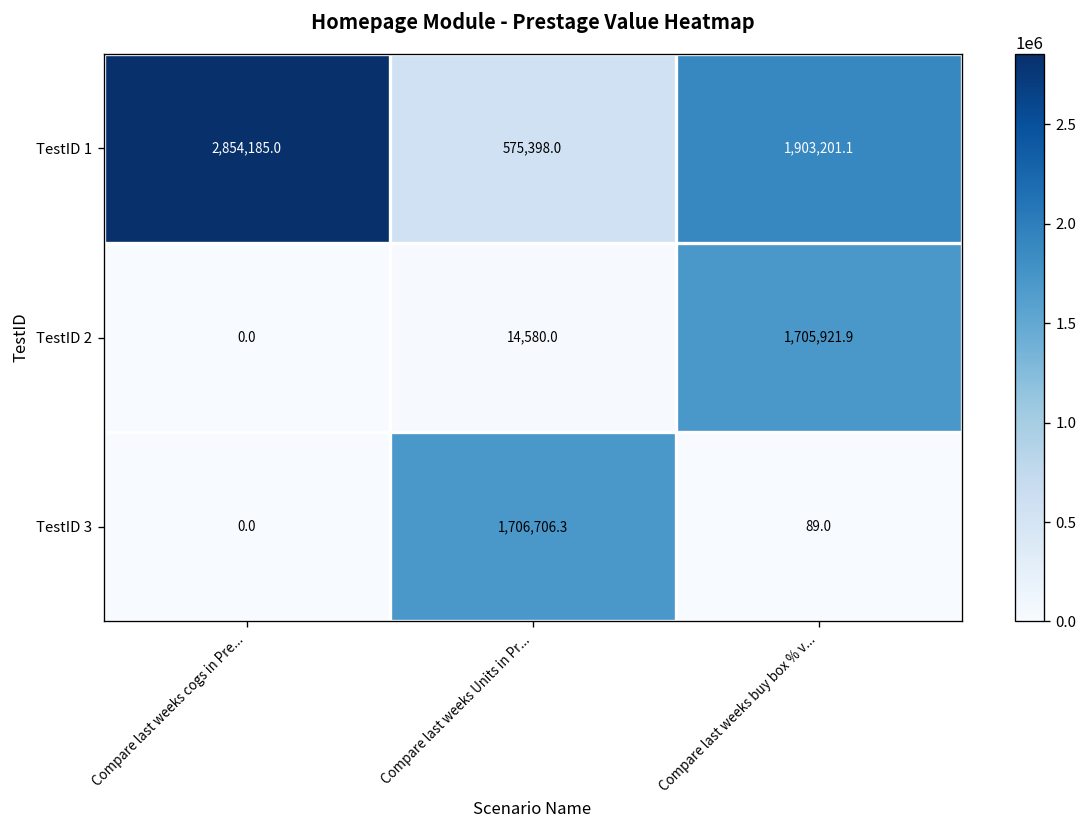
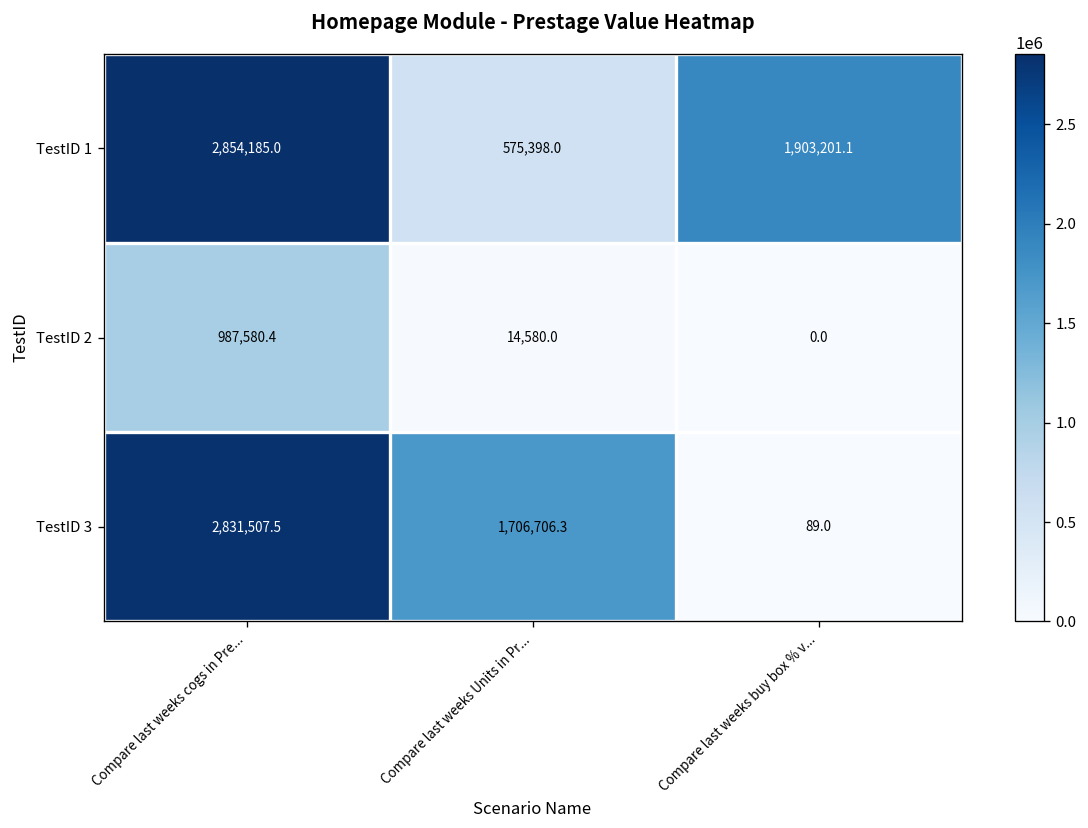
TestID 2, Compare last weeks cogs in Pre...: 0.0 -> 987,580.4
TestID 2, Compare last weeks buy box % v...: 1,705,921.9 -> 0.0
TestID 3, Compare last weeks cogs in Pre...: 0.0 -> 2,831,507.5
